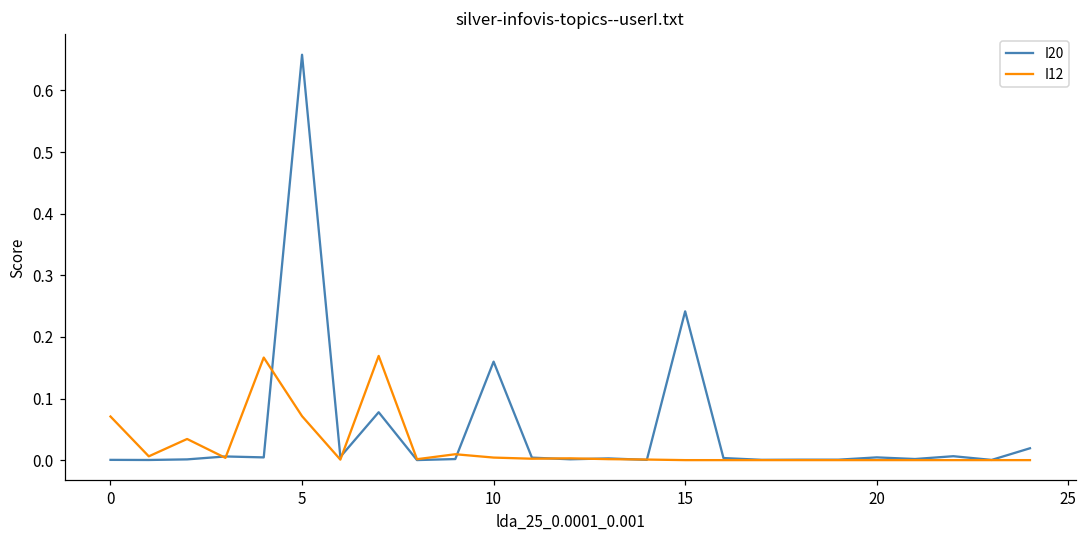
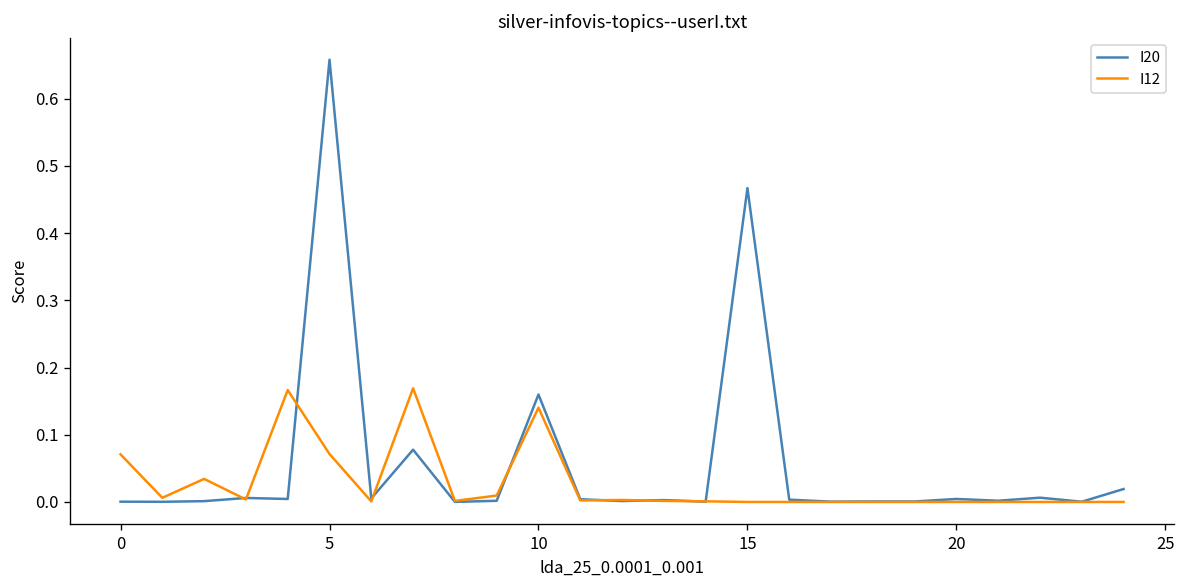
I12, 10: 0.00 -> 0.14
I20, 15: 0.24 -> 0.47
